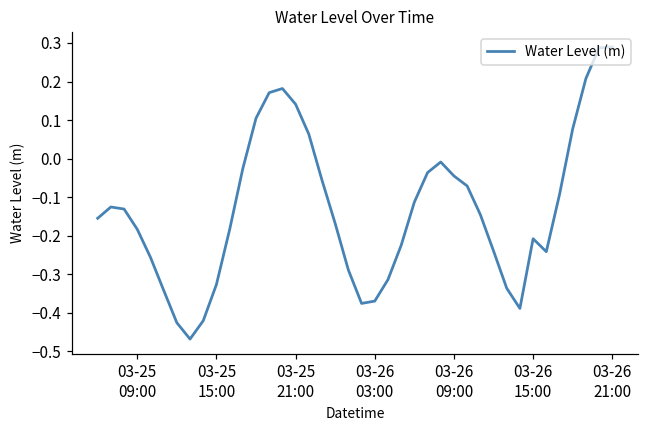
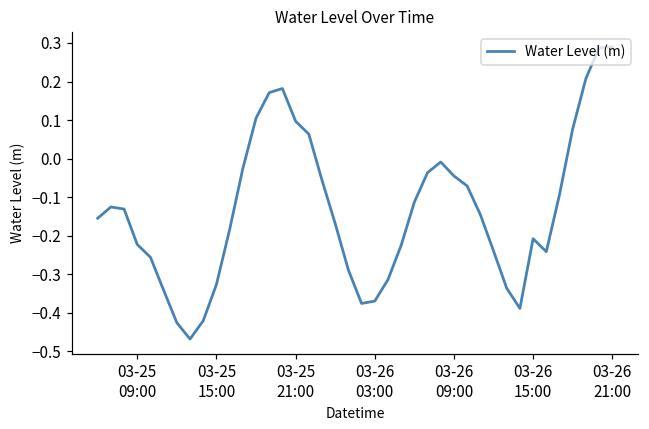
03-25 09:00: -0.18 -> -0.22
03-25 21:00: 0.14 -> 0.10
